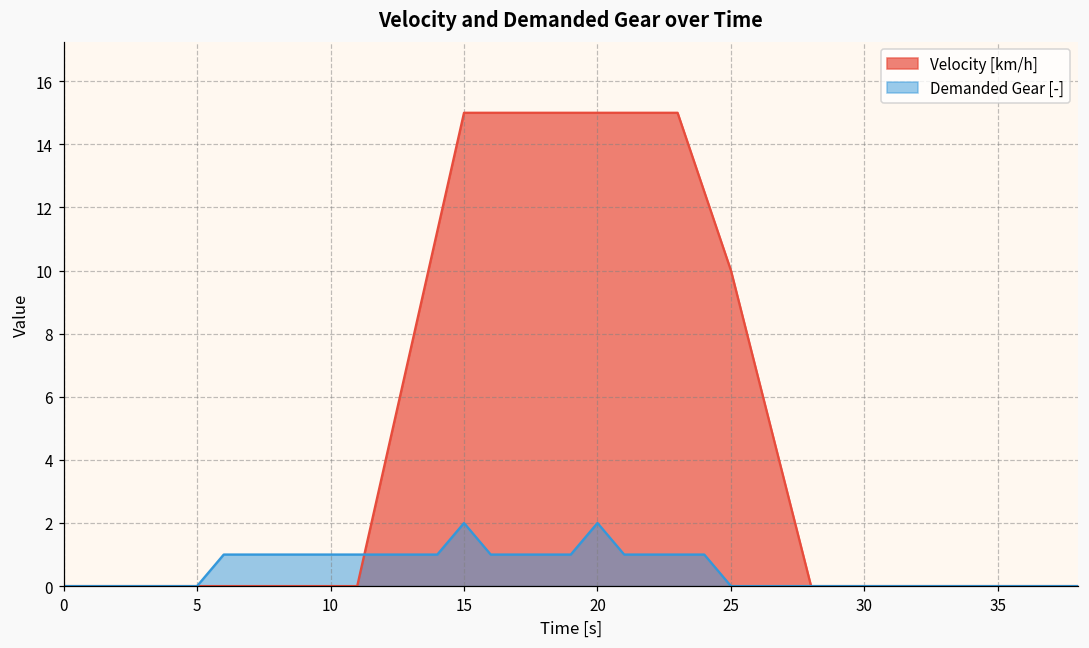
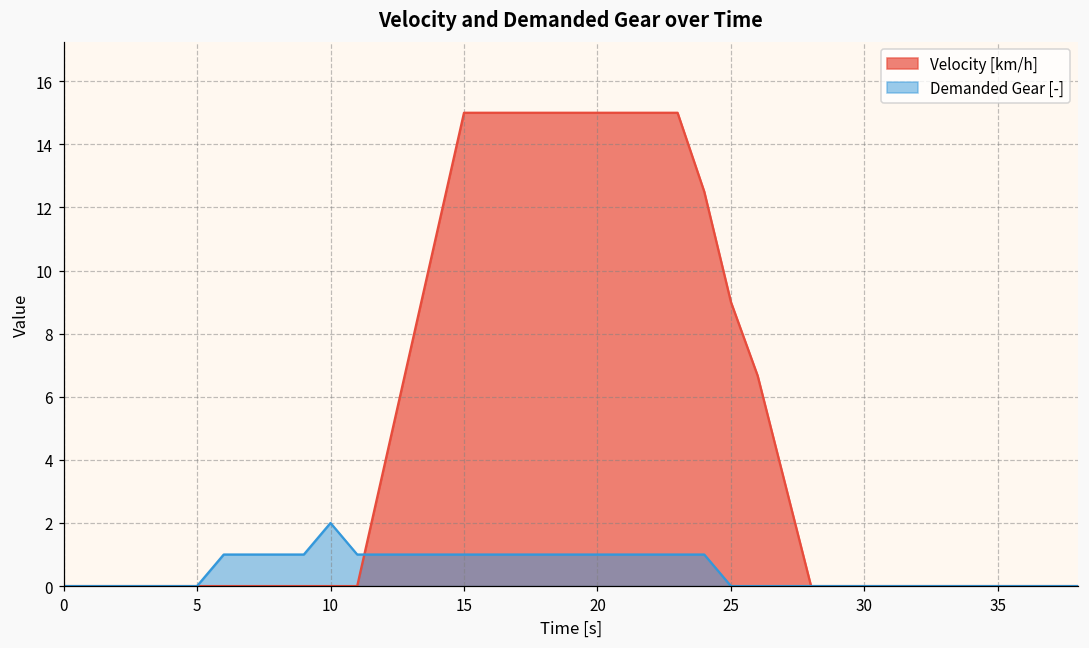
Demanded Gear [-], 10: 1 -> 2
Demanded Gear [-], 15: 2 -> 1
Demanded Gear [-], 20: 2 -> 1
Velocity [km/h], 25: 10 -> 9
